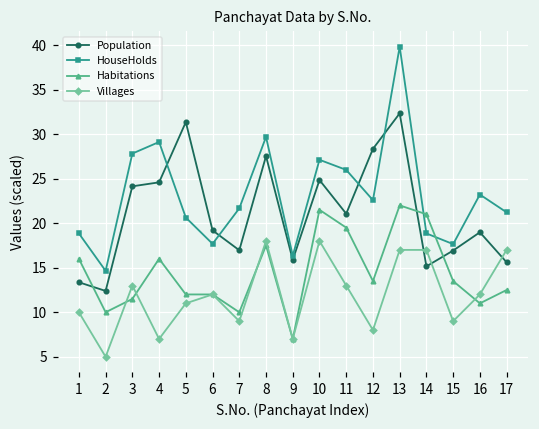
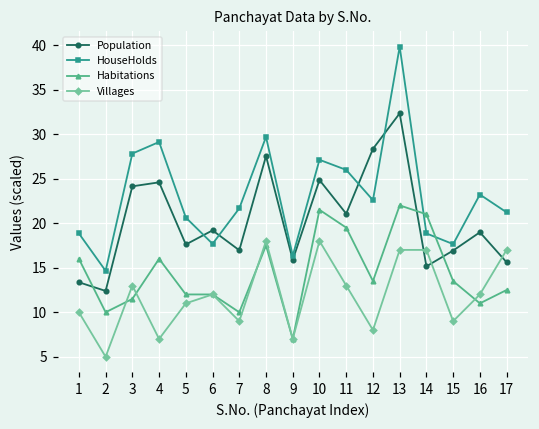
Population, 5: 31 -> 18
